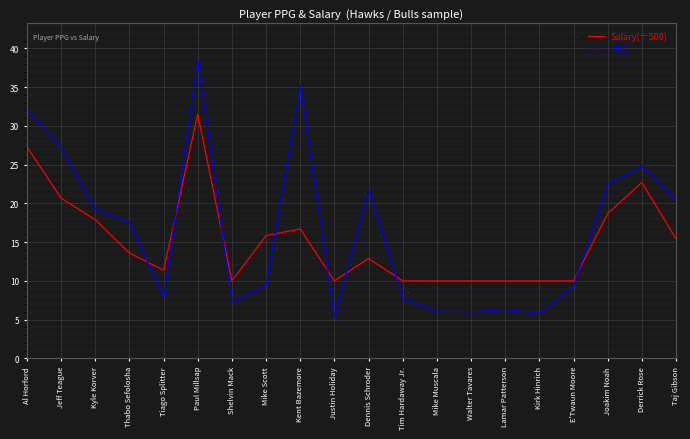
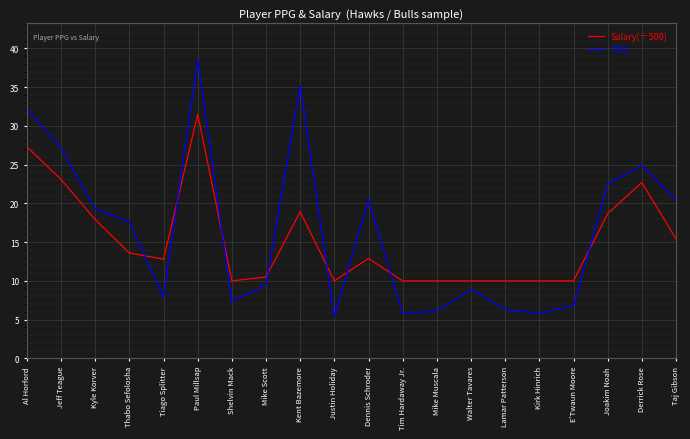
Salary(÷500), Jeff Teague: 21 -> 23
Salary(÷500), Tiago Splitter: 11 -> 13
Salary(÷500), Mike Scott: 16 -> 11
Salary(÷500), Kent Bazemore: 17 -> 19
PPG, Dennis Schroder: 22 -> 21
PPG, Tim Hardaway Jr.: 8 -> 6
PPG, Walter Tavares: 6 -> 9
PPG, E'Twaun Moore: 9 -> 7
